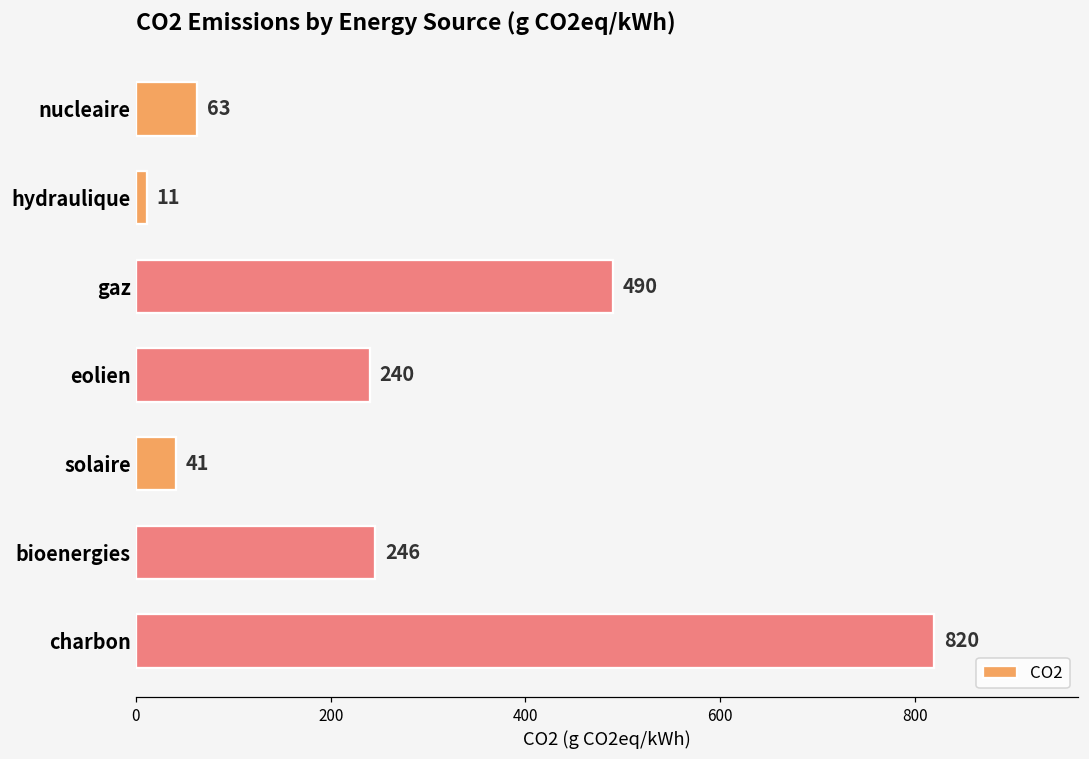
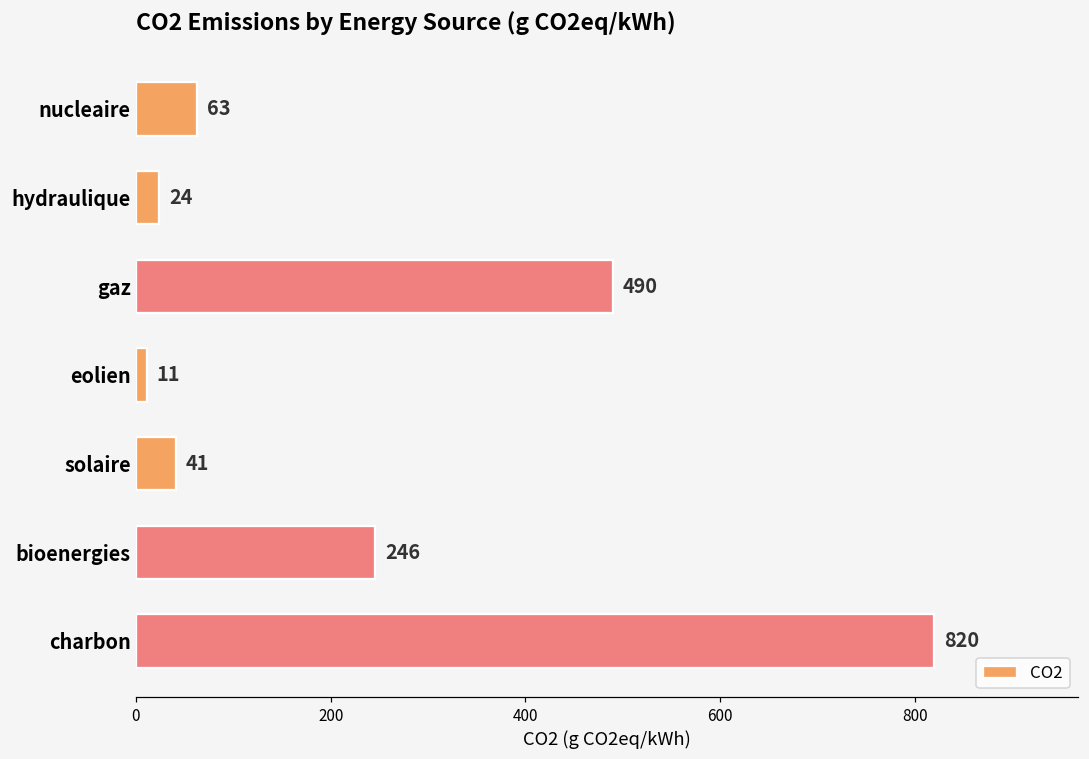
hydraulique: 11 -> 24
eolien: 240 -> 11
